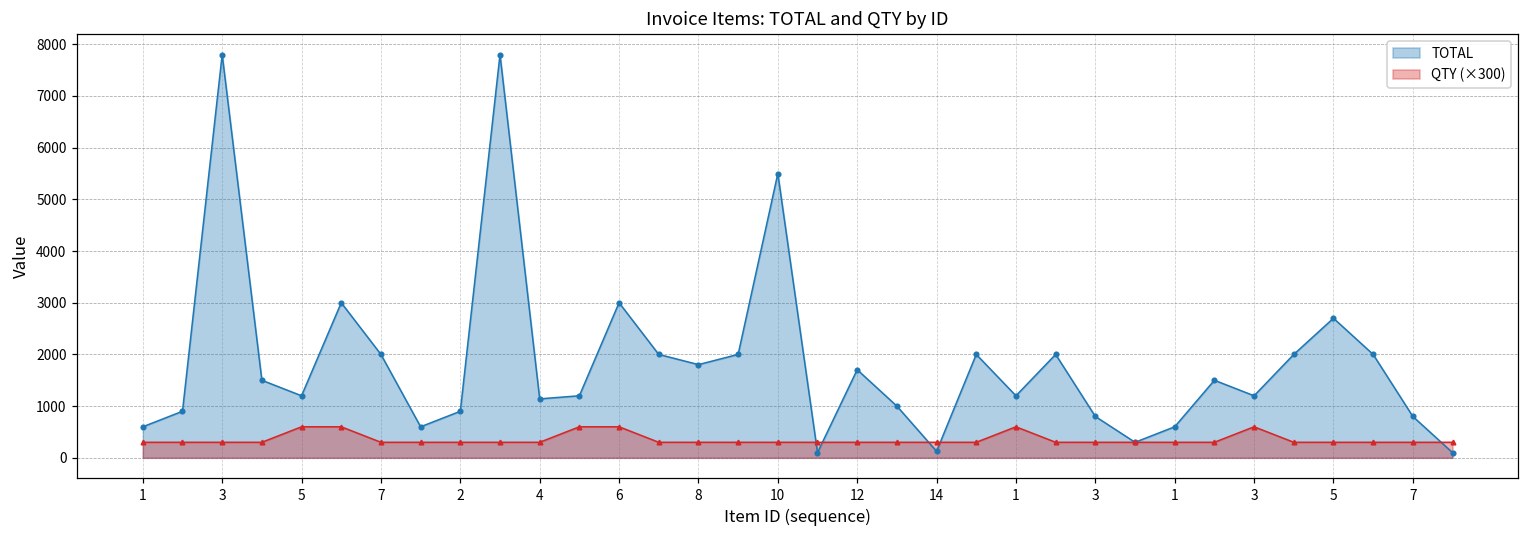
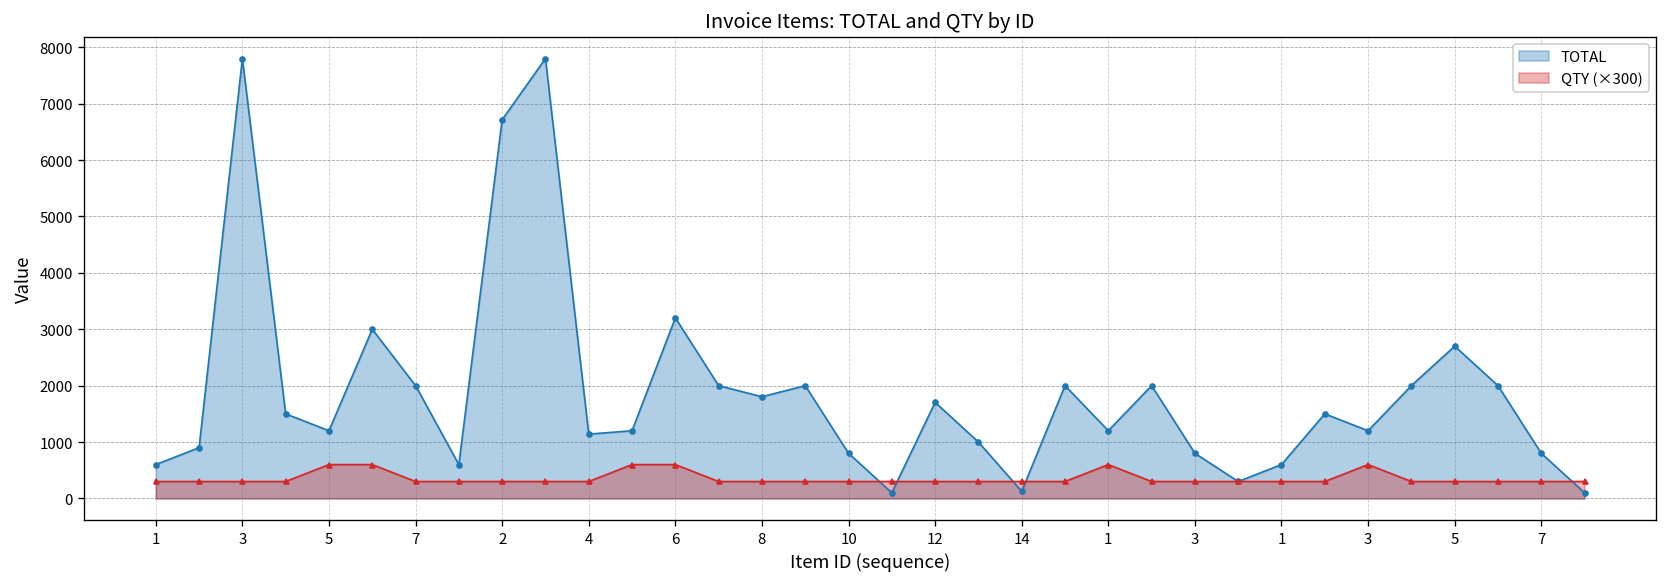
TOTAL, 2: 900 -> 6700
TOTAL, 6: 3000 -> 3200
TOTAL, 10: 5500 -> 800
